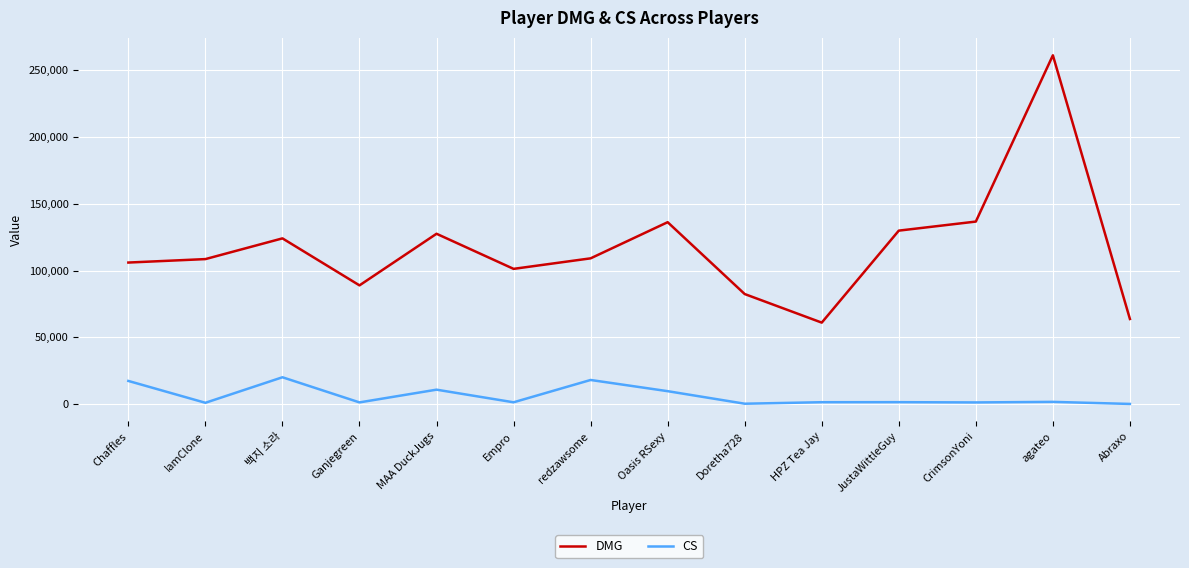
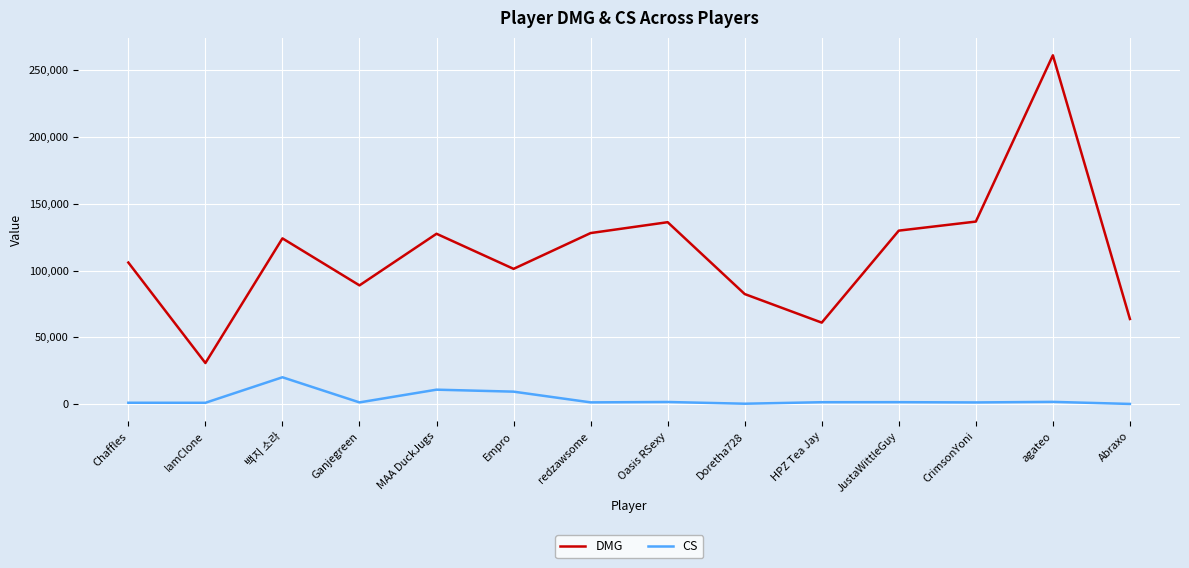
CS, Chaffles: 17,000 -> 1,000
DMG, IamClone: 109,000 -> 31,000
CS, Empro: 1,000 -> 9,000
DMG, redzawsome: 109,000 -> 128,000
CS, redzawsome: 18,000 -> 1,000
CS, Oasis RSexy: 10,000 -> 2,000
